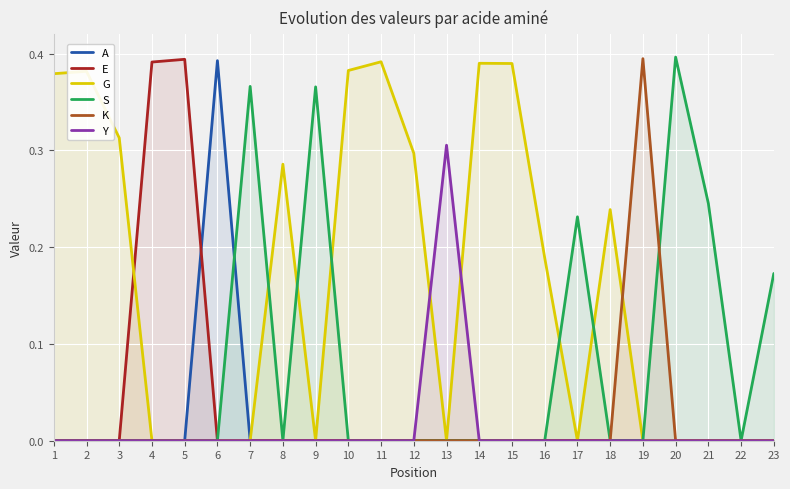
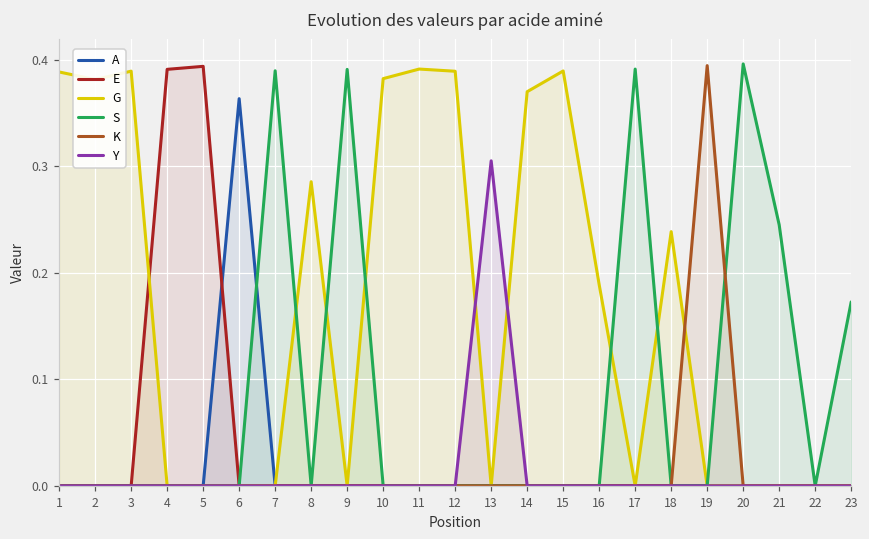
G, 1: 0.38 -> 0.39
G, 3: 0.31 -> 0.39
A, 6: 0.39 -> 0.36
S, 7: 0.37 -> 0.39
S, 9: 0.37 -> 0.39
G, 12: 0.30 -> 0.39
G, 14: 0.39 -> 0.37
S, 17: 0.23 -> 0.39
